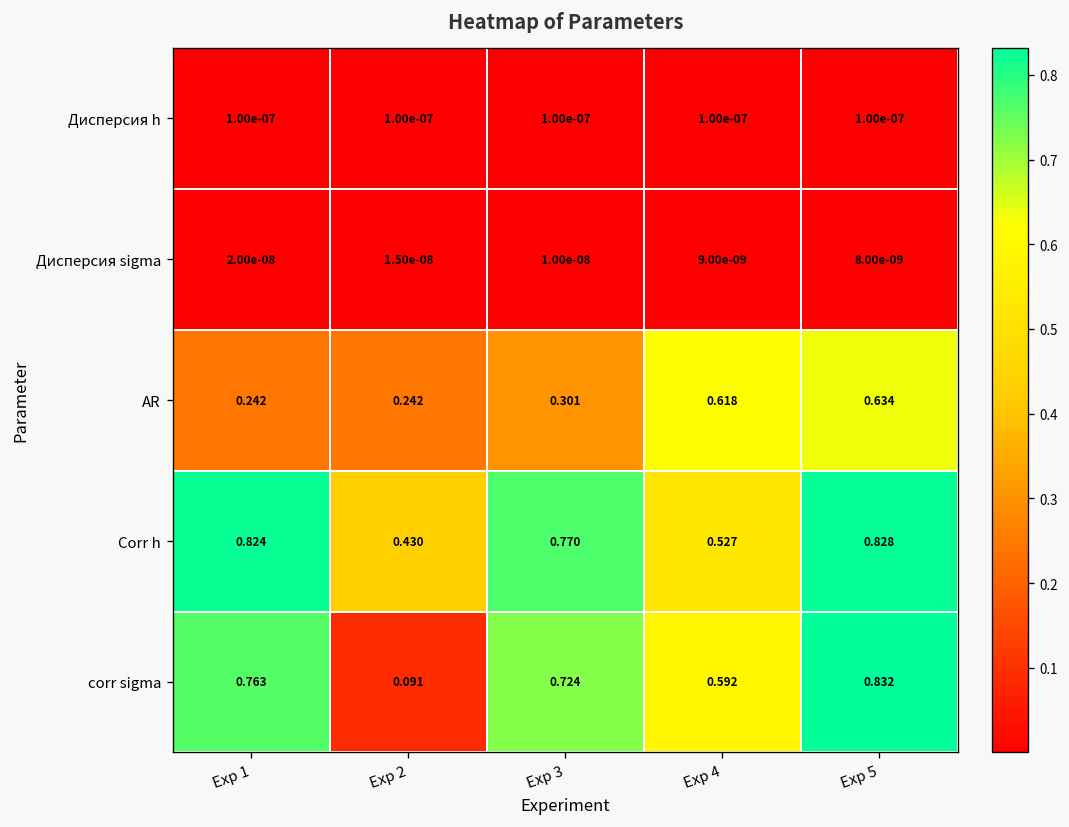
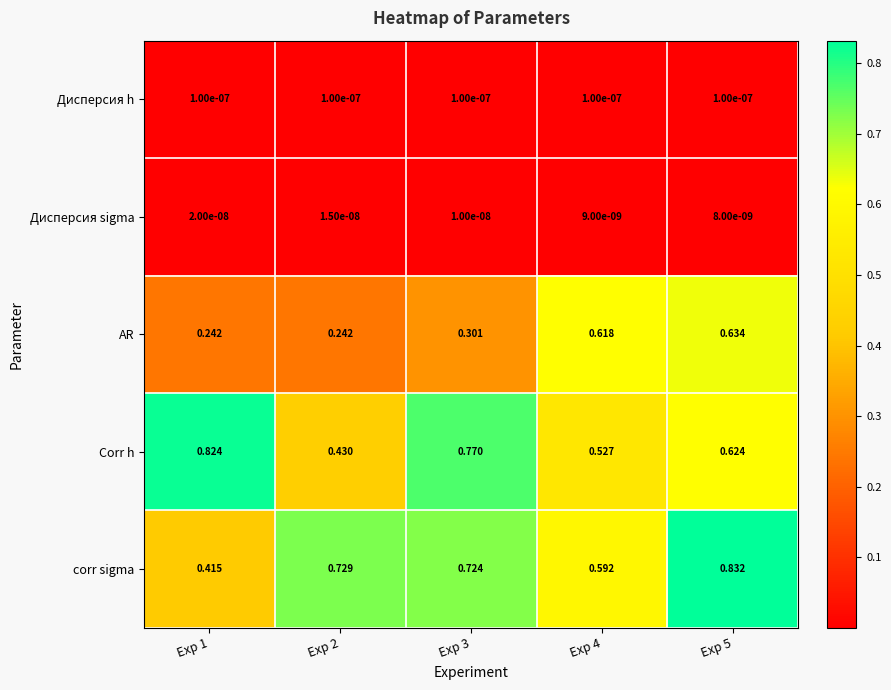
Corr h, Exp 5: 0.828 -> 0.624
corr sigma, Exp 1: 0.763 -> 0.415
corr sigma, Exp 2: 0.091 -> 0.729
